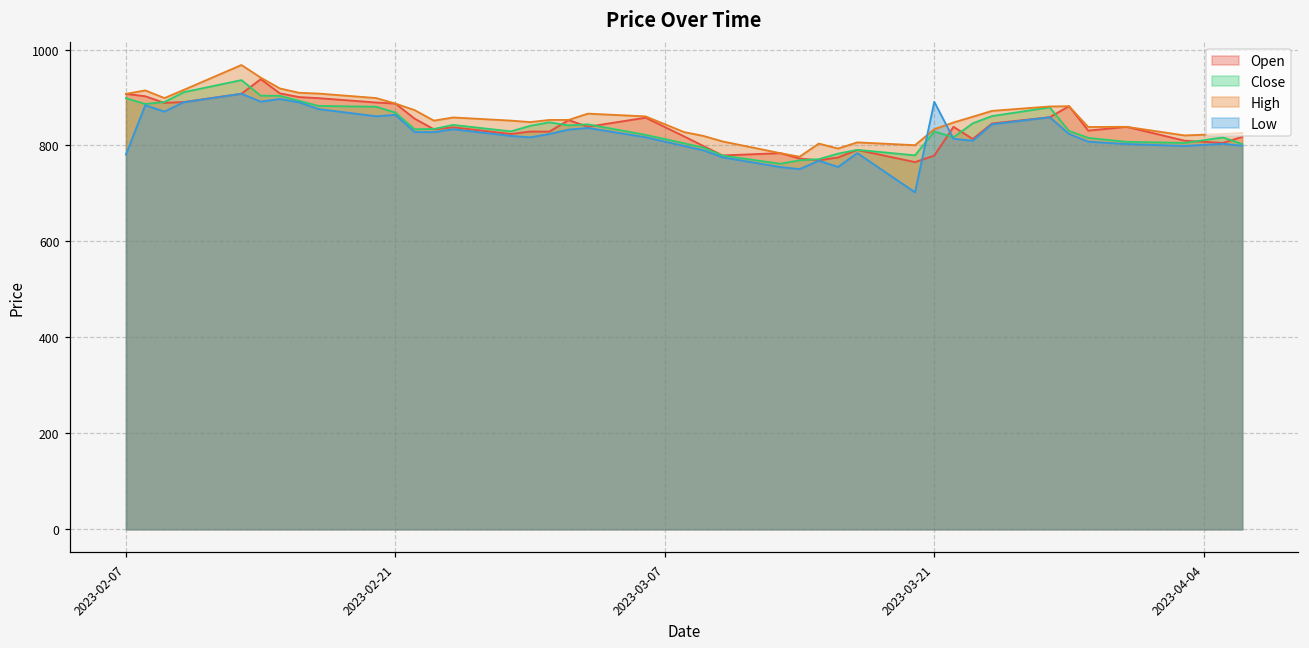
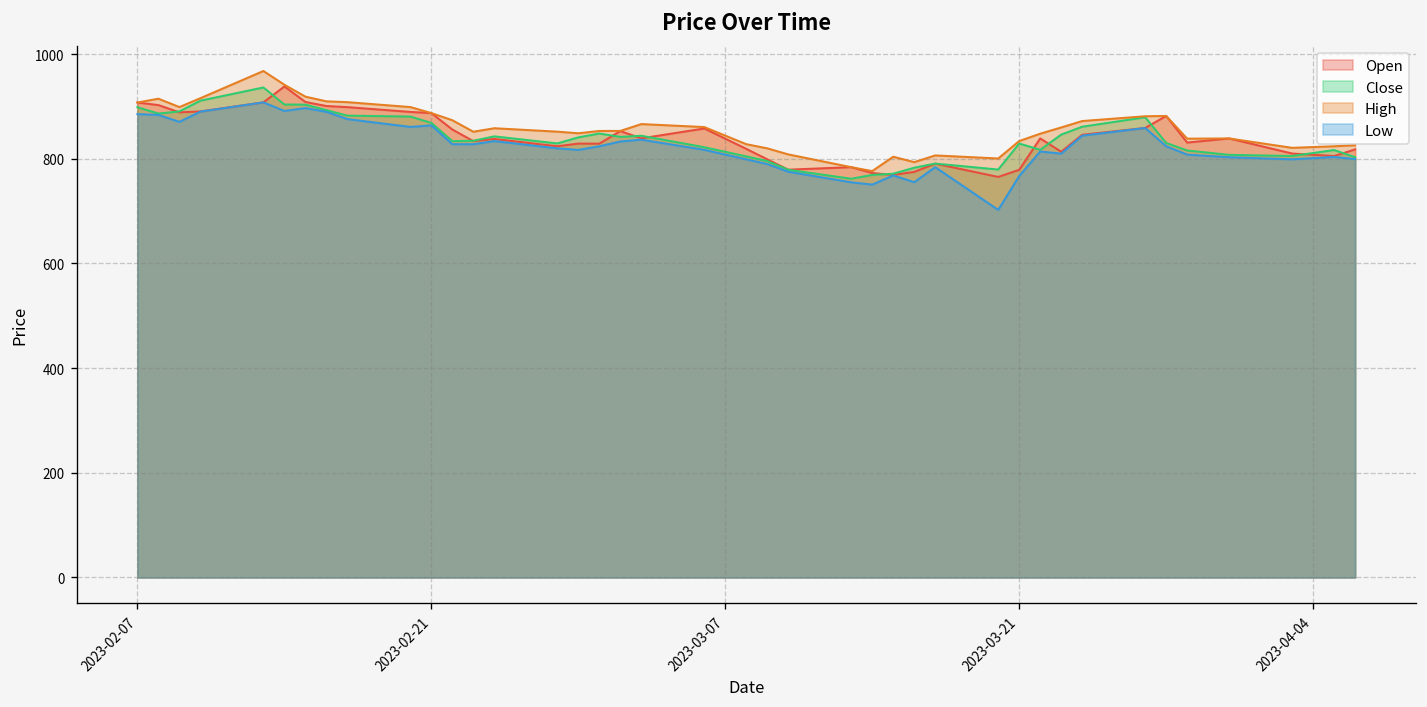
Low, 2023-02-07: 780 -> 890
Low, 2023-03-21: 890 -> 770
